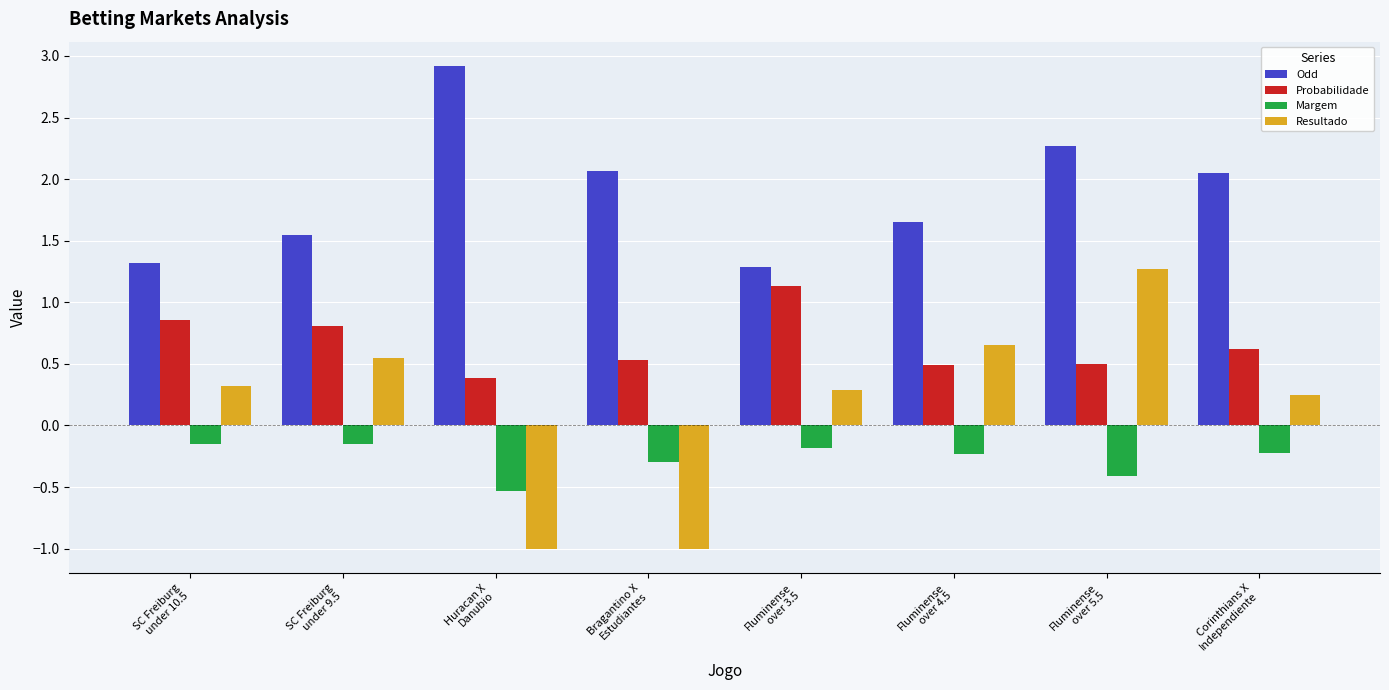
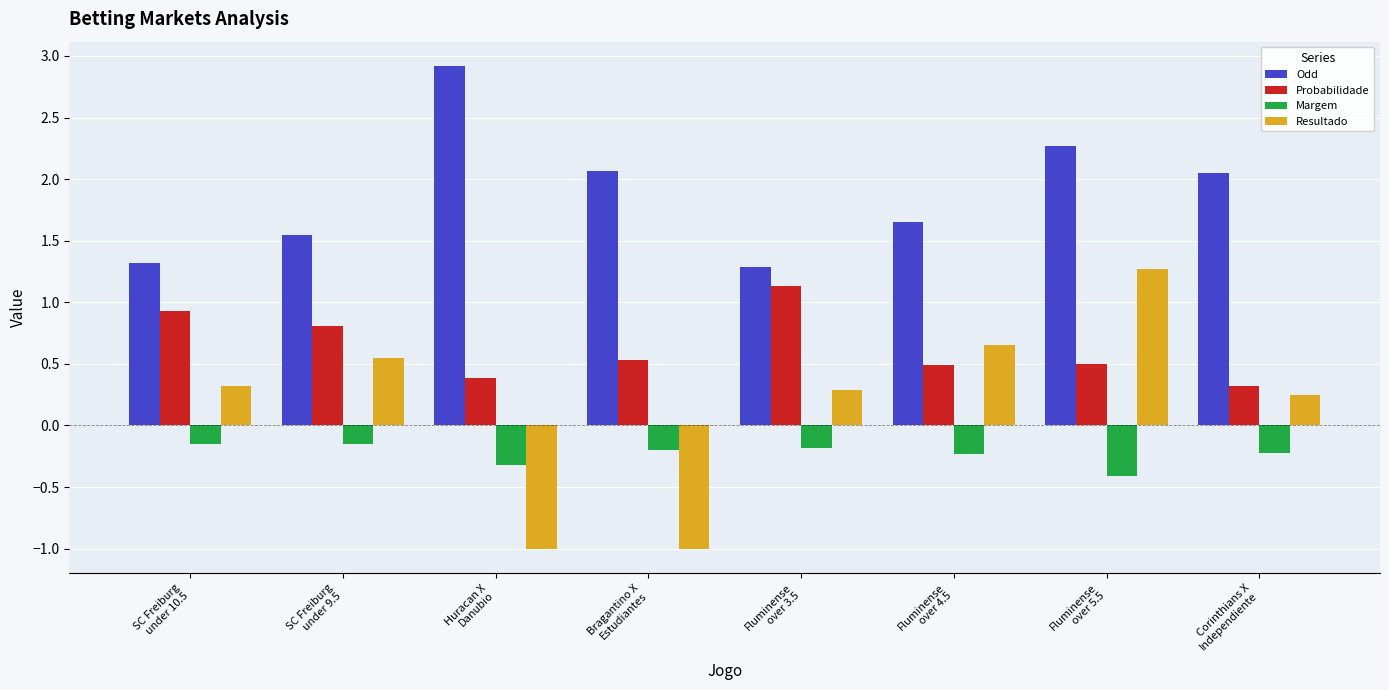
Probabilidade, SC Freiburg under 10.5: 0.85 -> 0.93
Margem, Huracan X Danubio: -0.53 -> -0.32
Margem, Bragantino X Estudiantes: -0.3 -> -0.2
Probabilidade, Corinthians X Independiente: 0.62 -> 0.32
